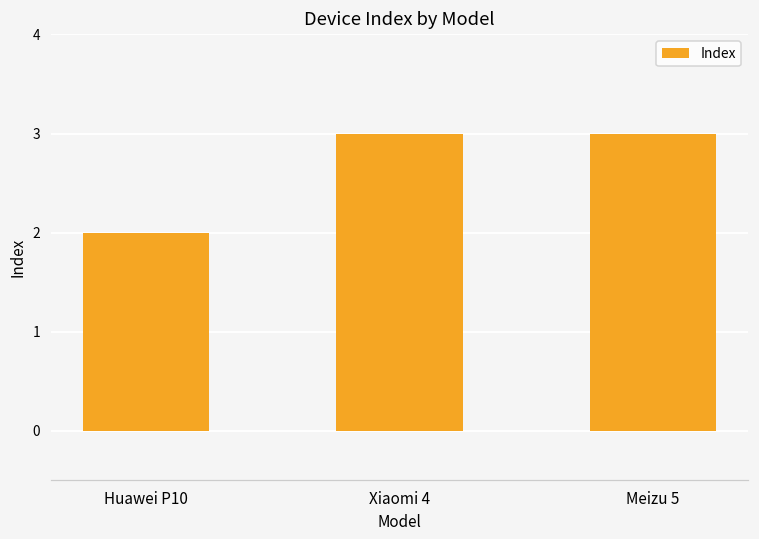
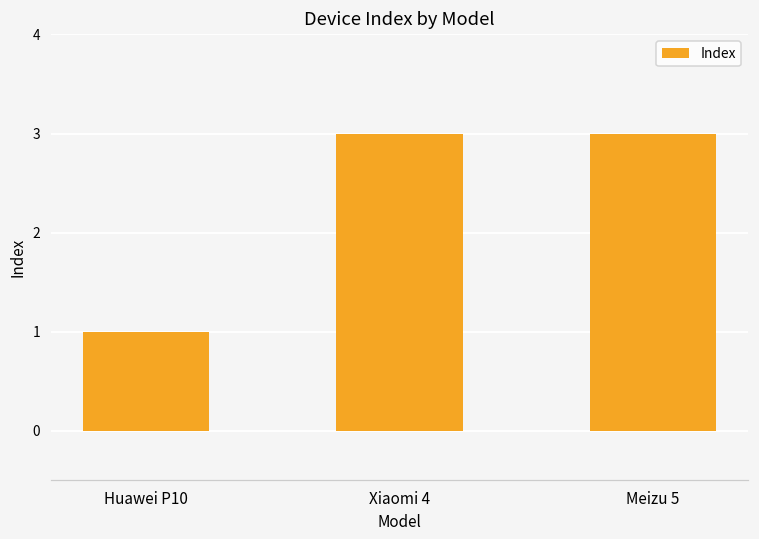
Huawei P10: 2 -> 1
